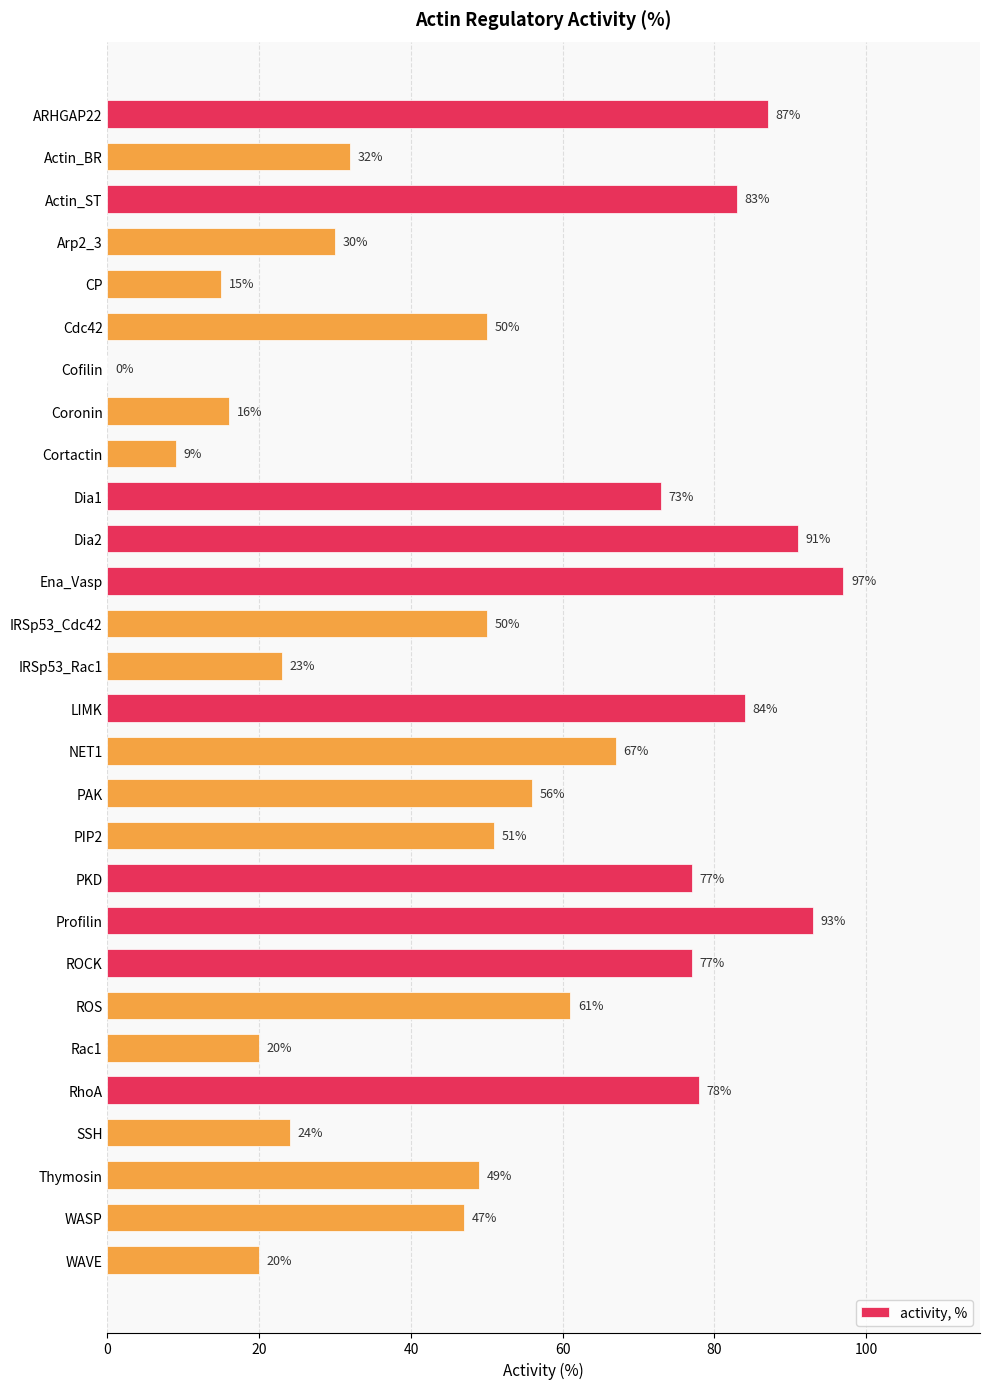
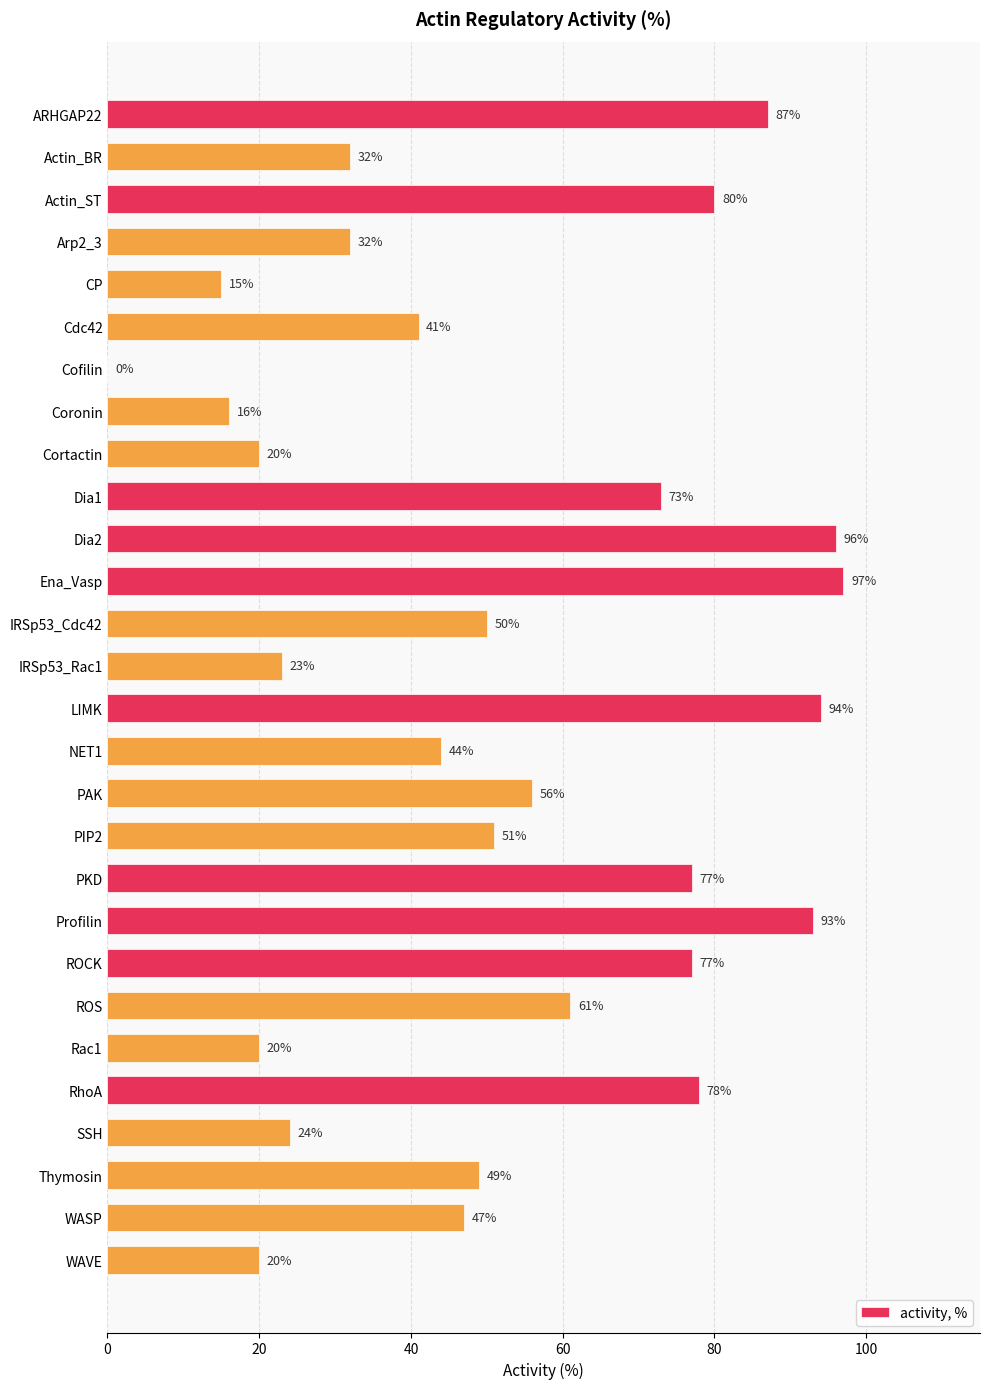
Actin_ST: 83% -> 80%
Arp2_3: 30% -> 32%
Cdc42: 50% -> 41%
Cortactin: 9% -> 20%
Dia2: 91% -> 96%
LIMK: 84% -> 94%
NET1: 67% -> 44%
